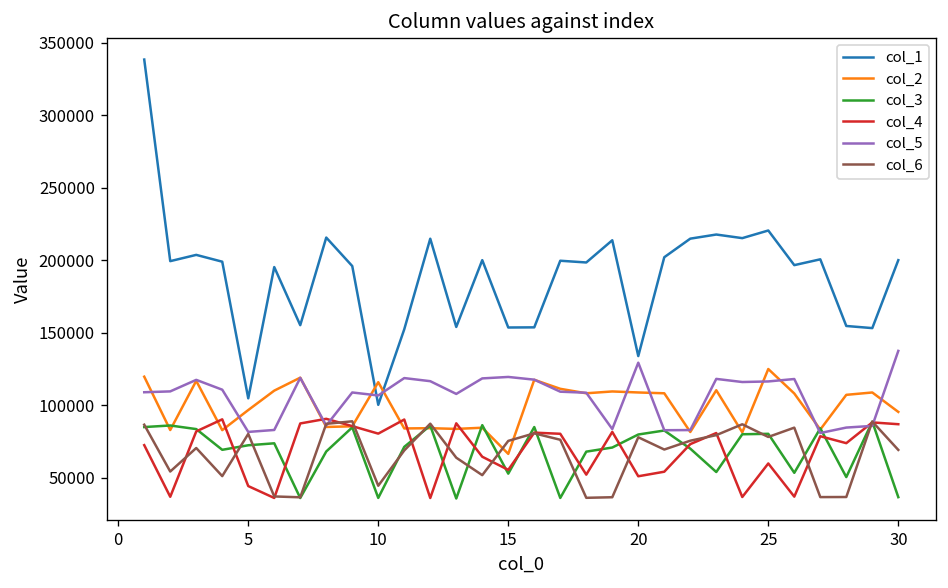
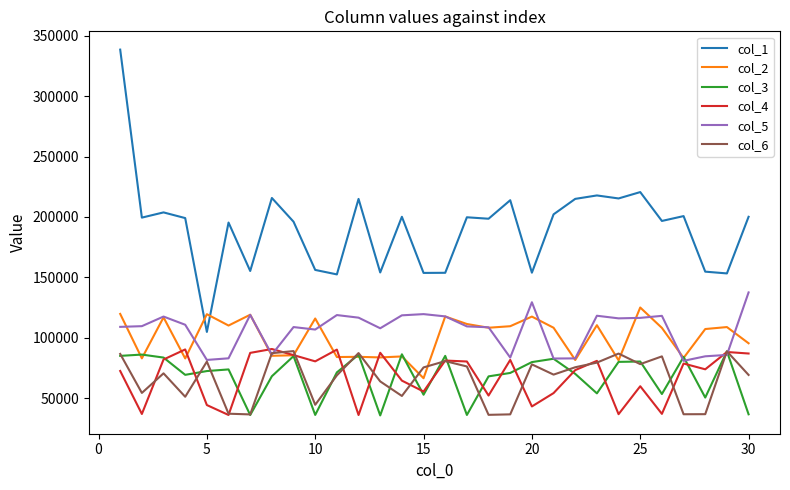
col_2, 5: 97000 -> 119000
col_1, 10: 100000 -> 156000
col_1, 20: 134000 -> 154000
col_2, 20: 109000 -> 117000
col_4, 20: 51000 -> 43000
